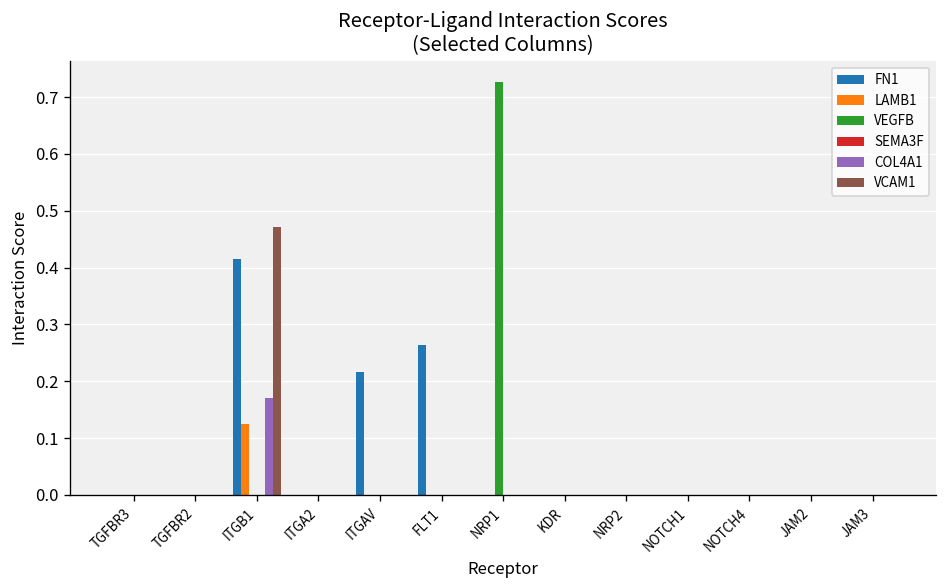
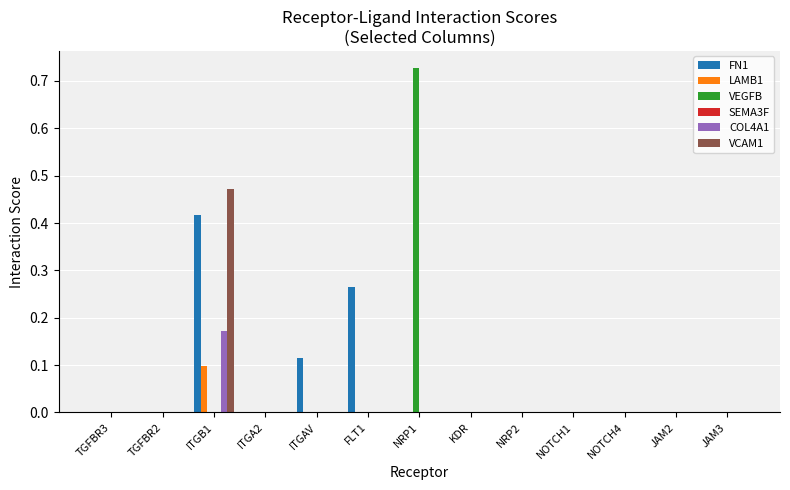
LAMB1, ITGB1: 0.13 -> 0.10
FN1, ITGAV: 0.22 -> 0.12
